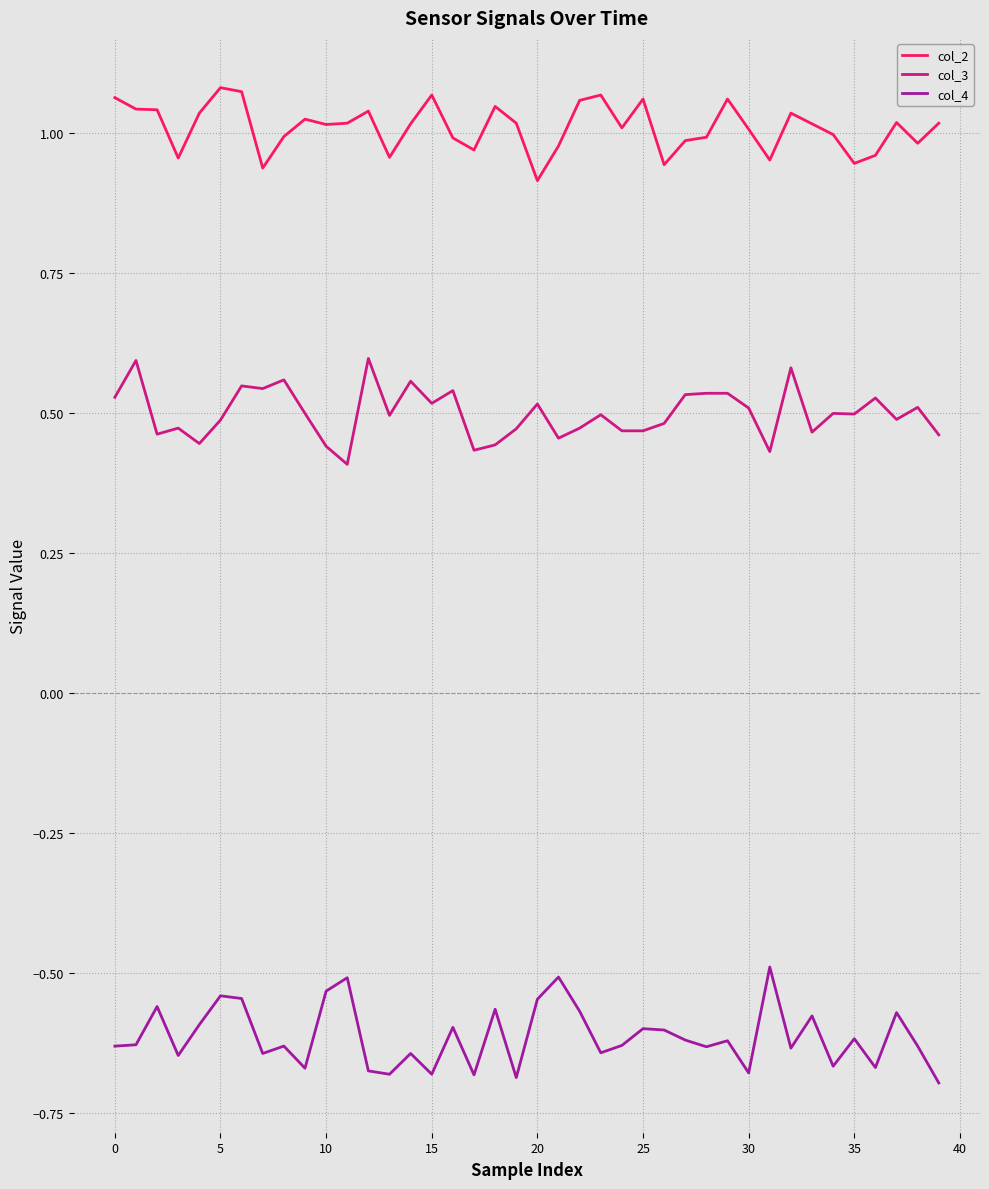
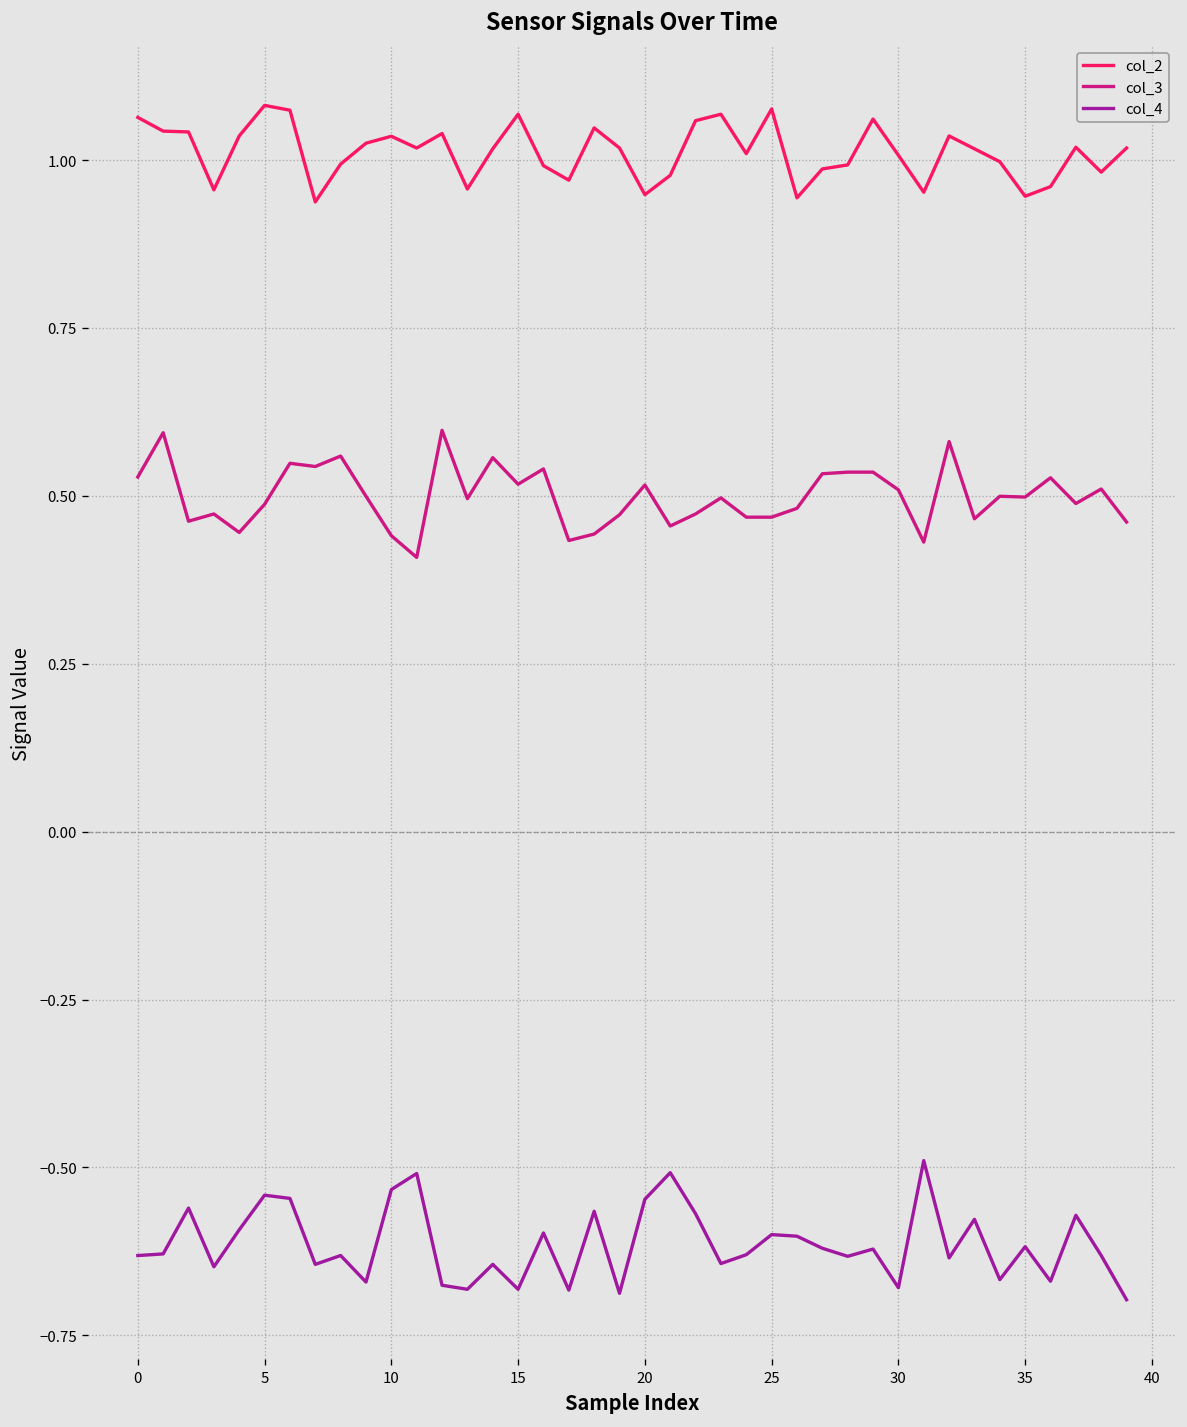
col_2, 10: 1.02 -> 1.04
col_2, 20: 0.92 -> 0.95
col_2, 25: 1.06 -> 1.08
